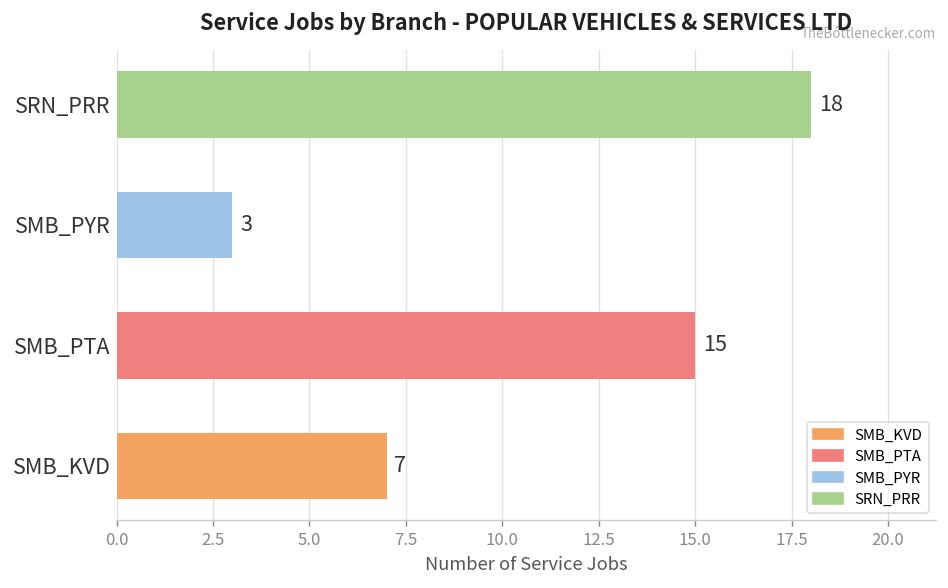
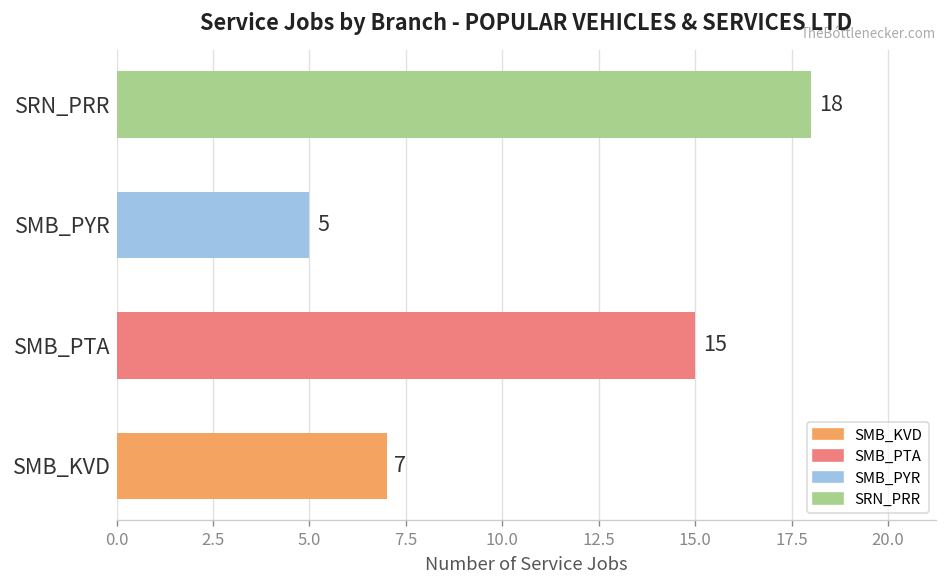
SMB_PYR: 3 -> 5
